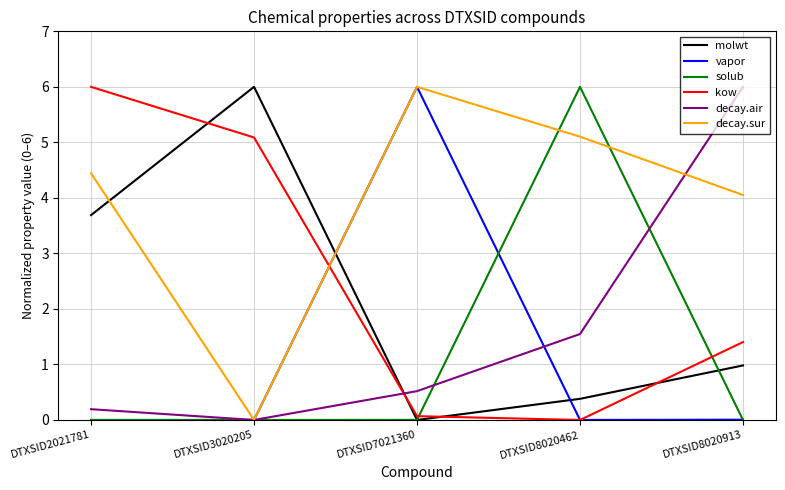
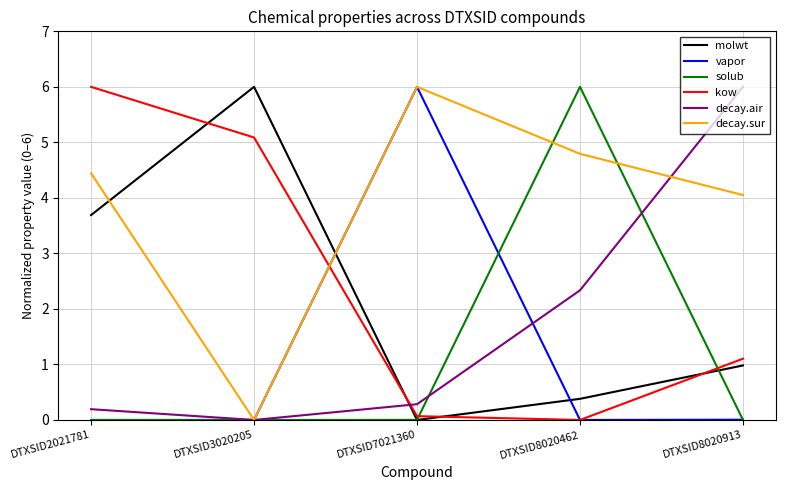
decay.air, DTXSID7021360: 0.5 -> 0.3
decay.air, DTXSID8020462: 1.5 -> 2.3
decay.sur, DTXSID8020462: 5.1 -> 4.8
kow, DTXSID8020913: 1.4 -> 1.1
